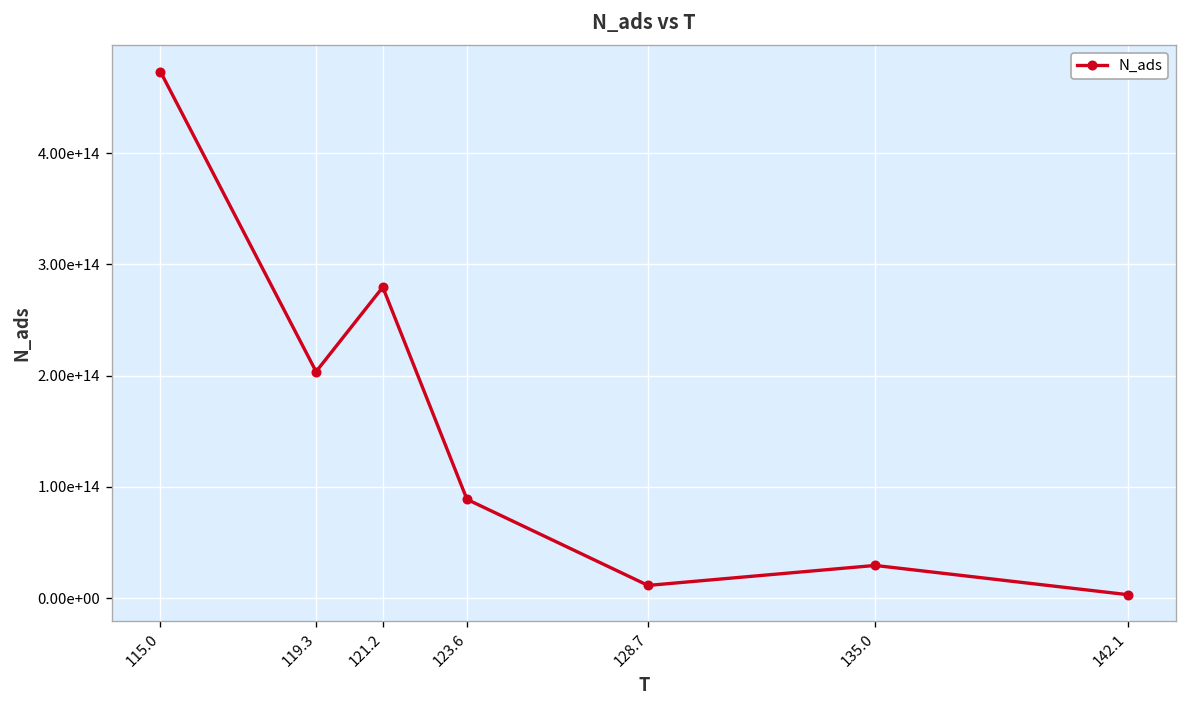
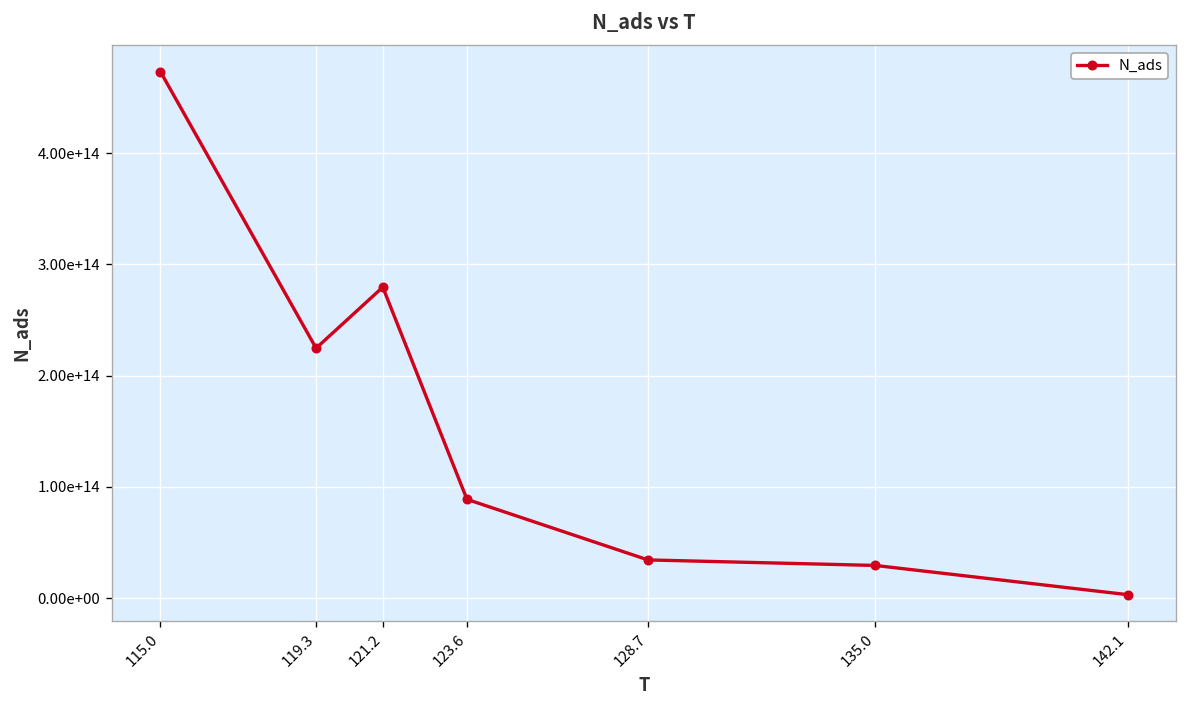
119.3: 200000000000000 -> 220000000000000
128.7: 10000000000000 -> 30000000000000
